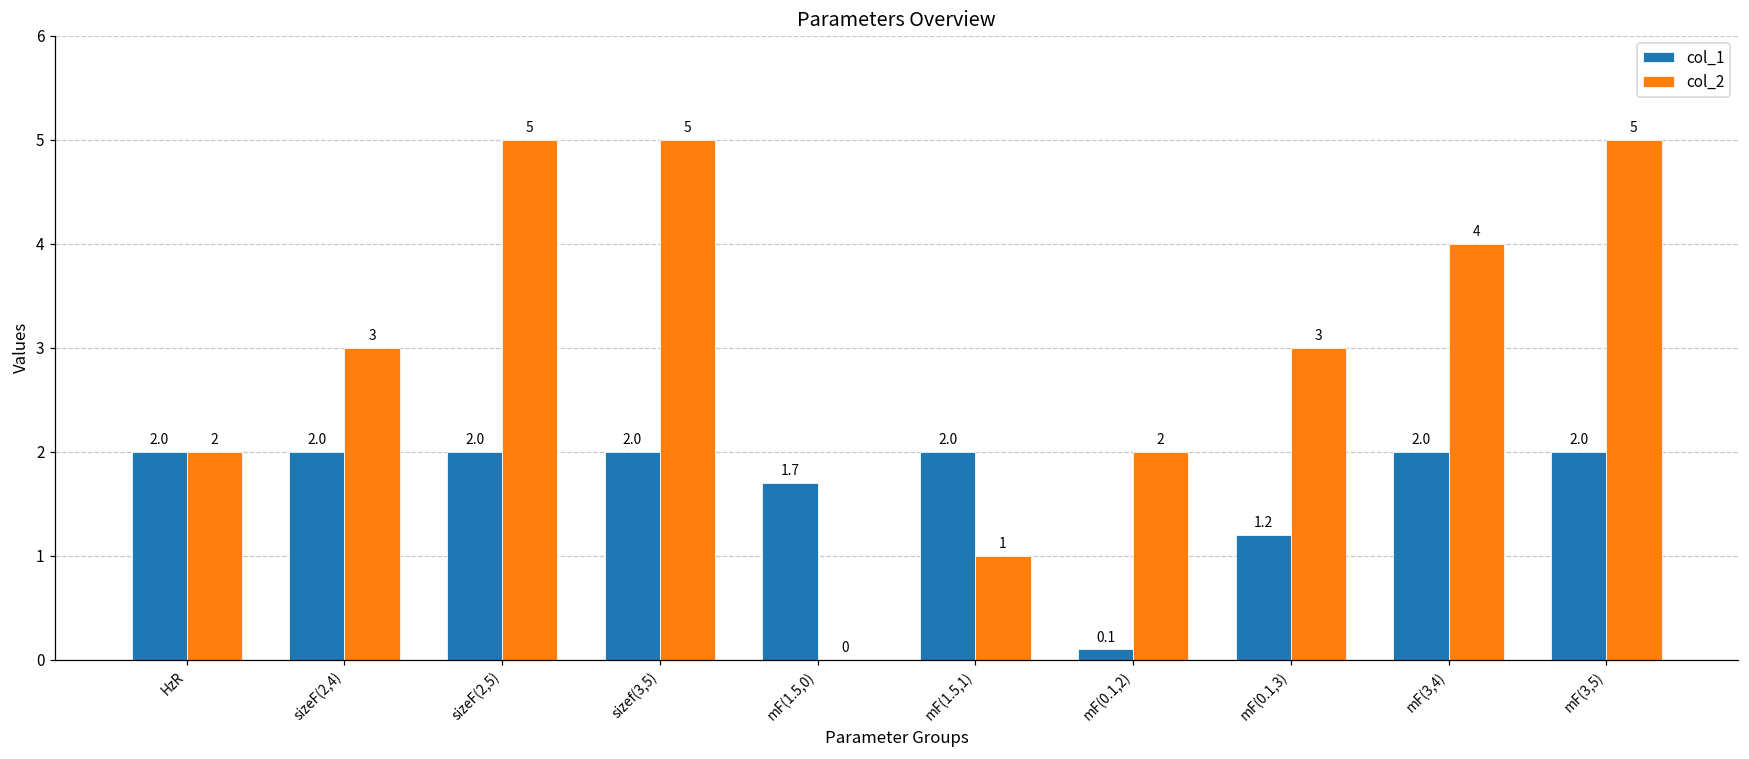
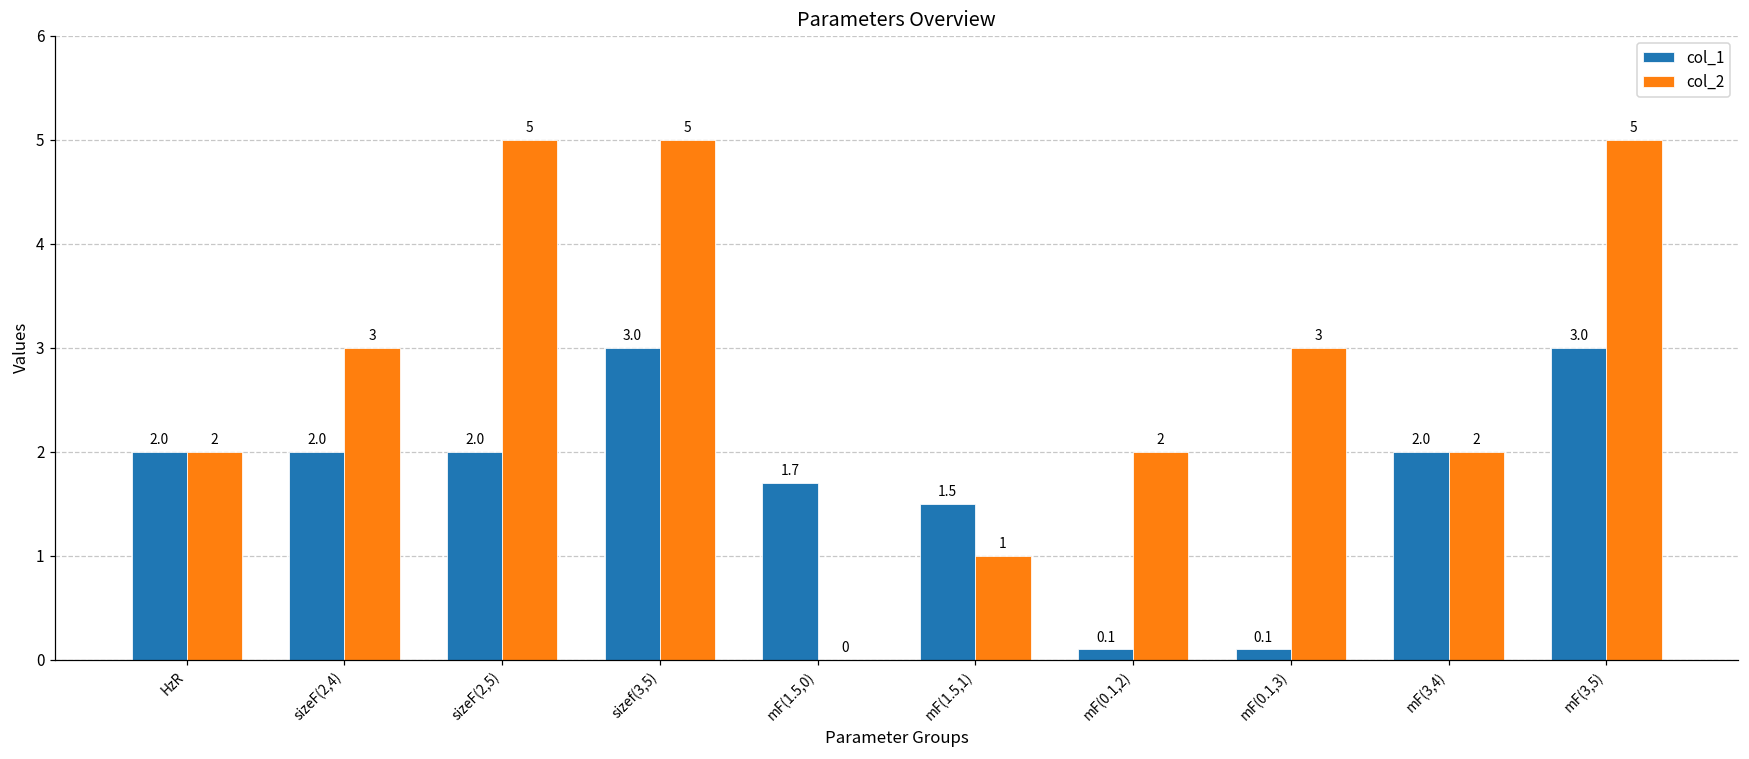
col_1, sizef(3,5): 2.0 -> 3.0
col_1, mF(1.5,1): 2.0 -> 1.5
col_1, mF(0.1,3): 1.2 -> 0.1
col_2, mF(3,4): 4 -> 2
col_1, mF(3,5): 2.0 -> 3.0
